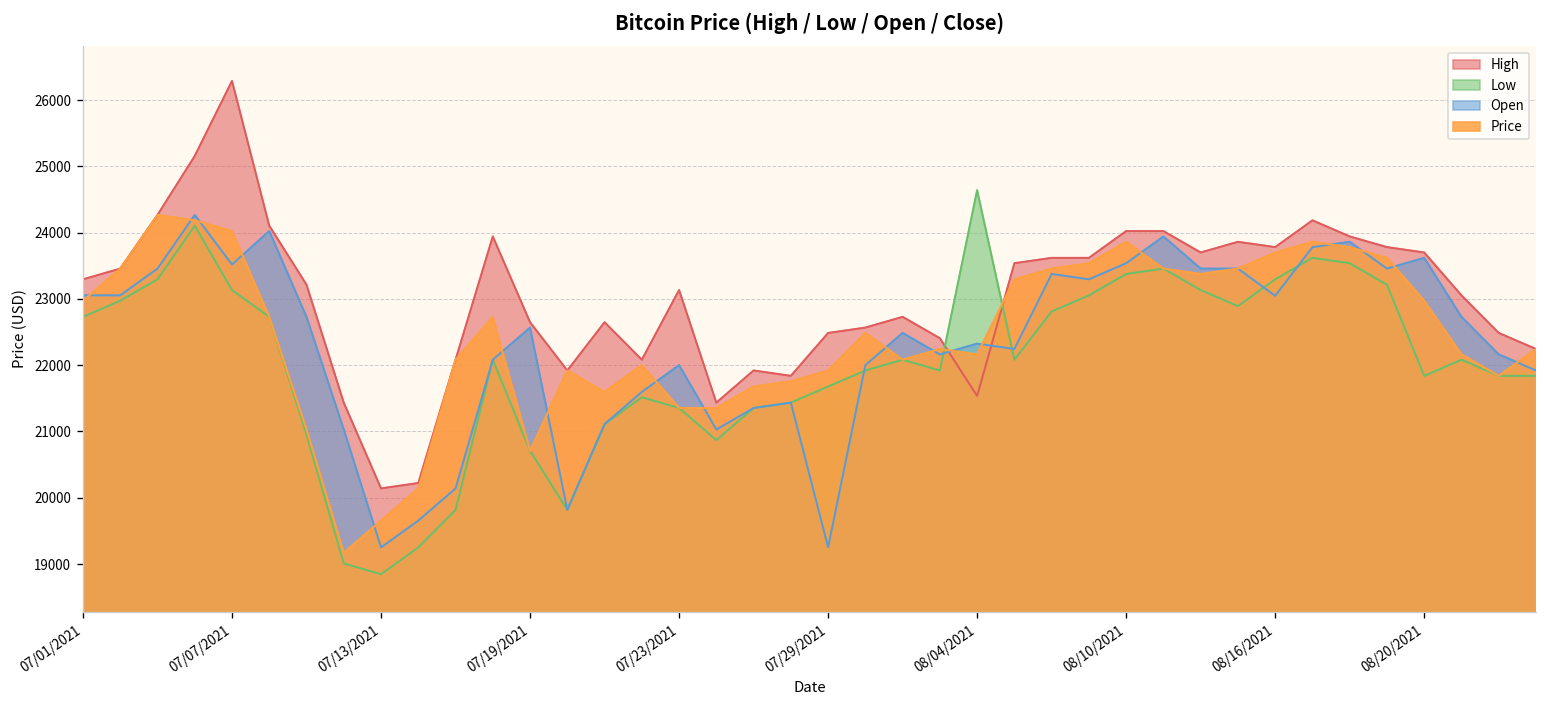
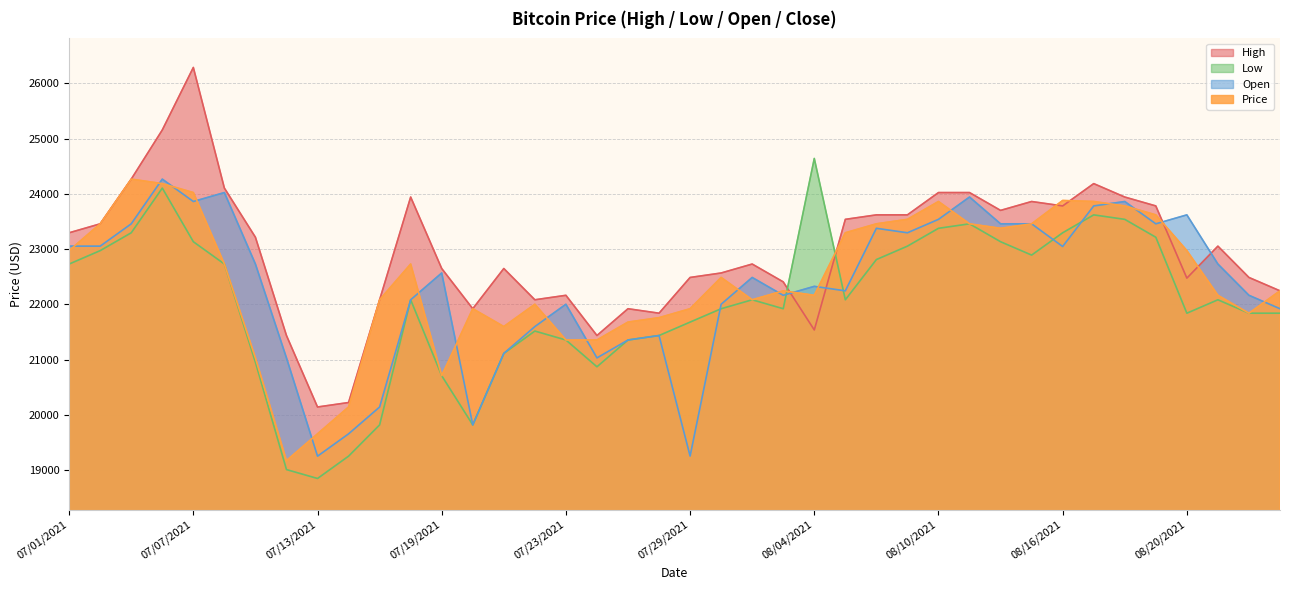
Open, 07/07/2021: 23500 -> 23900
High, 07/23/2021: 23100 -> 22200
Price, 08/16/2021: 23700 -> 23900
High, 08/20/2021: 23700 -> 22500
